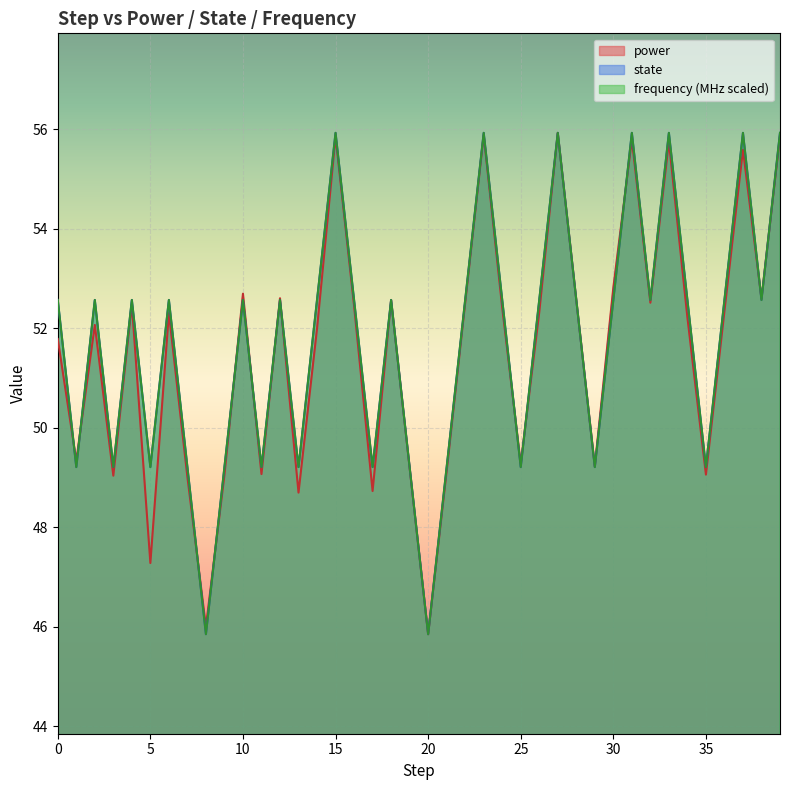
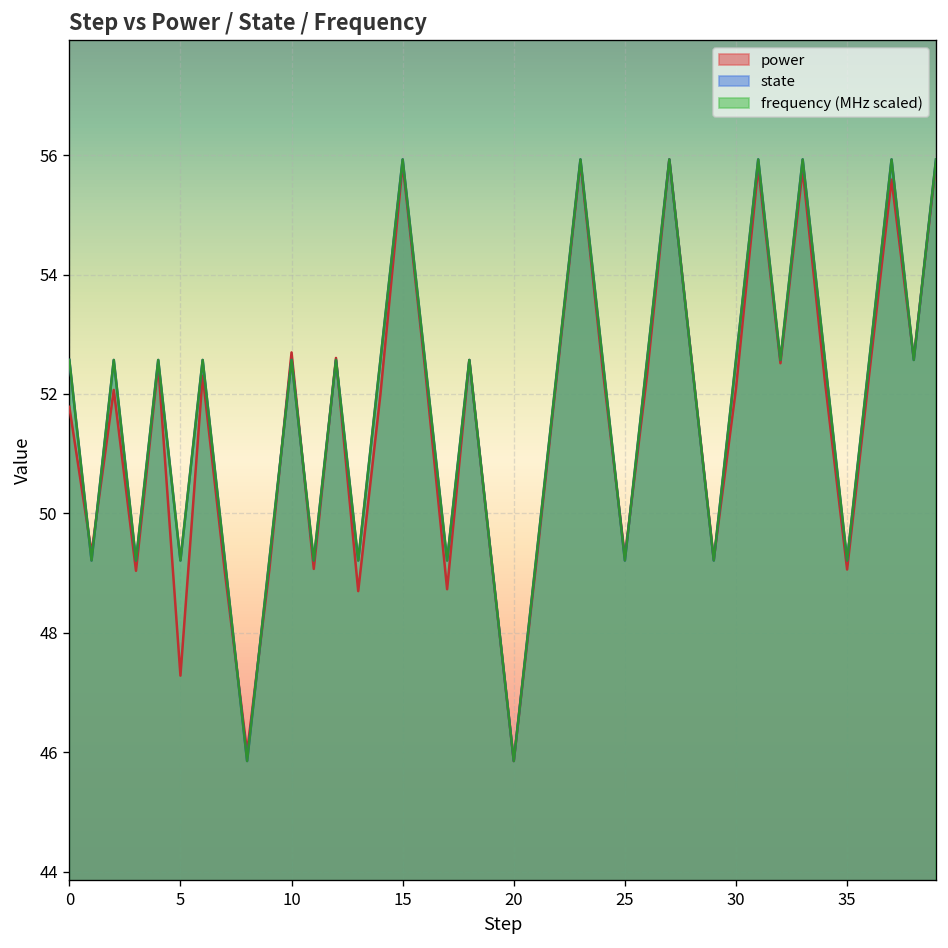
power, 30: 52.8 -> 52.1
